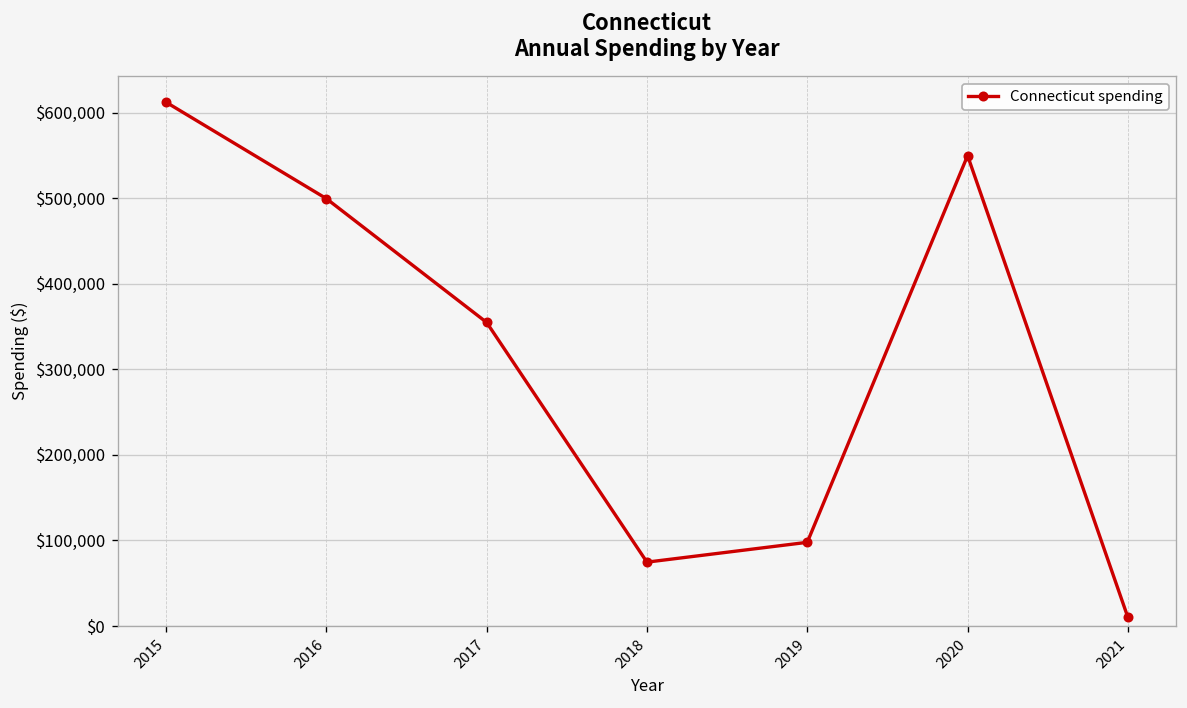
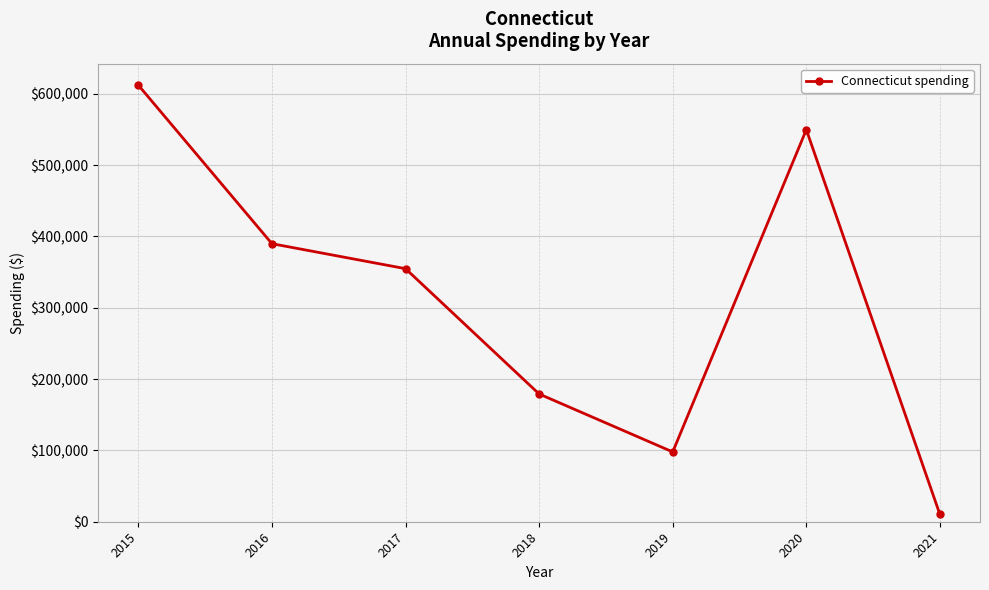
2016: $500,000 -> $390,000
2018: $70,000 -> $180,000
